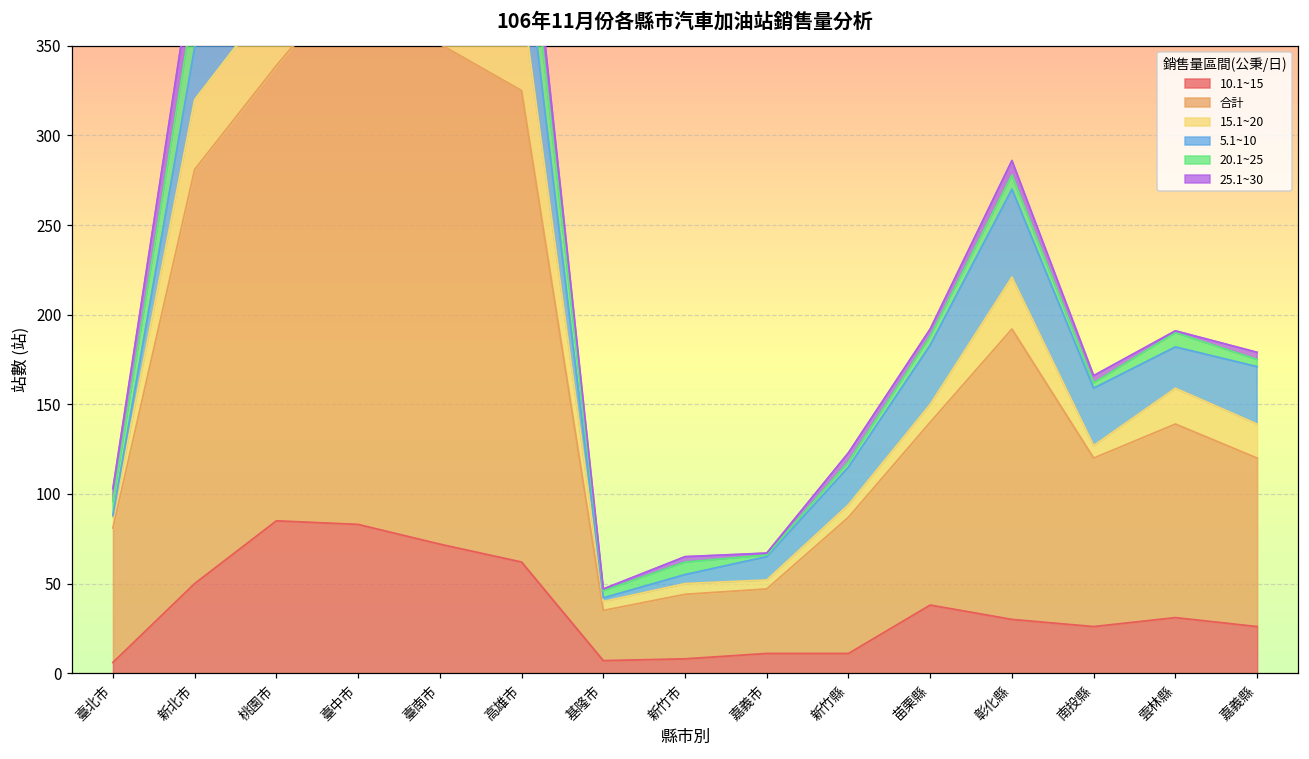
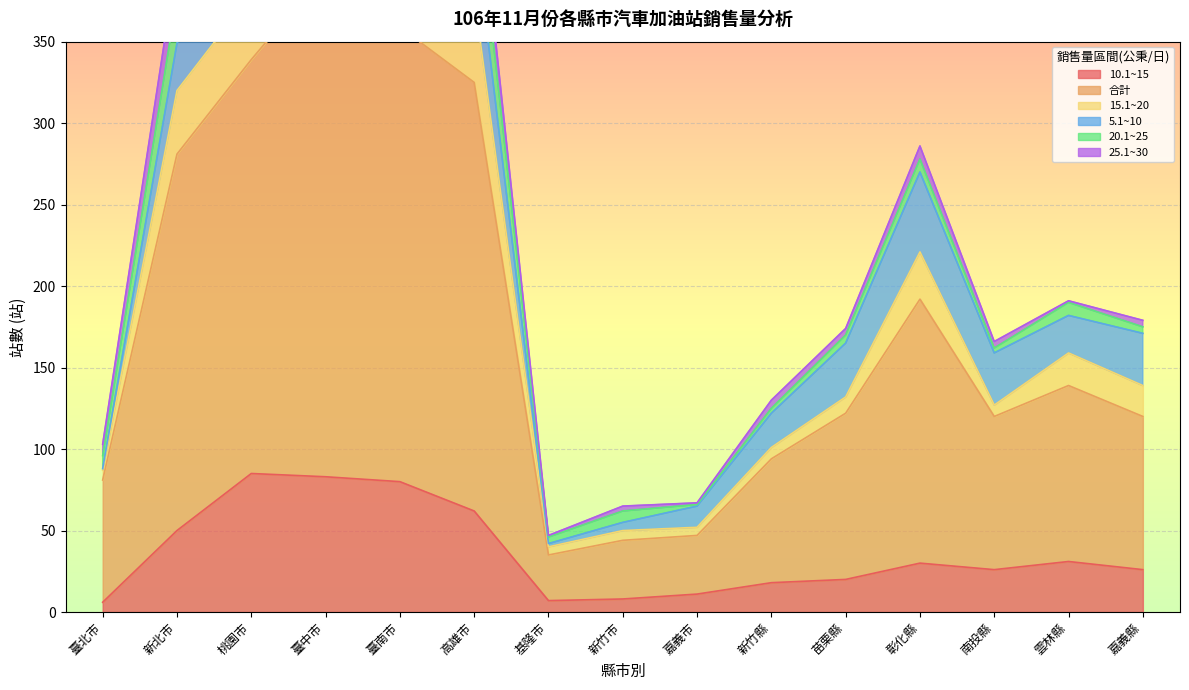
10.1~15, 臺南市: 72 -> 80
10.1~15, 新竹縣: 11 -> 18
10.1~15, 苗栗縣: 38 -> 20
